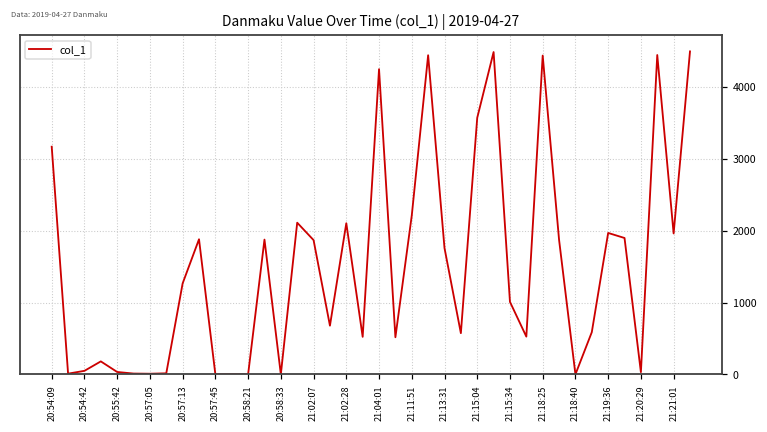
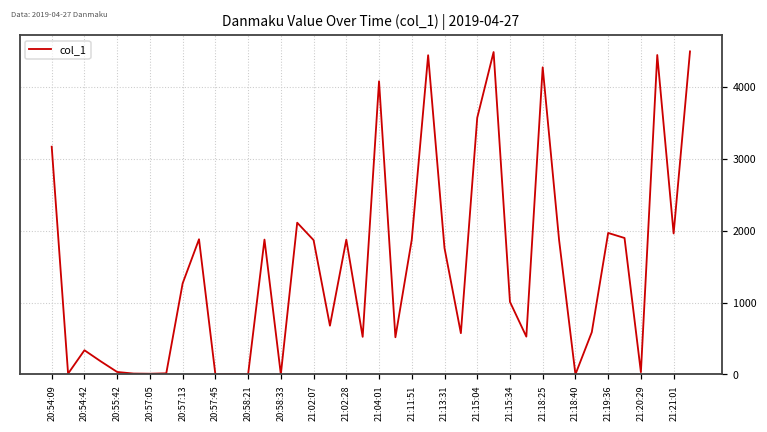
20:54:42: 0 -> 300
21:02:28: 2100 -> 1900
21:04:01: 4200 -> 4100
21:11:51: 2200 -> 1900
21:18:25: 4400 -> 4300
